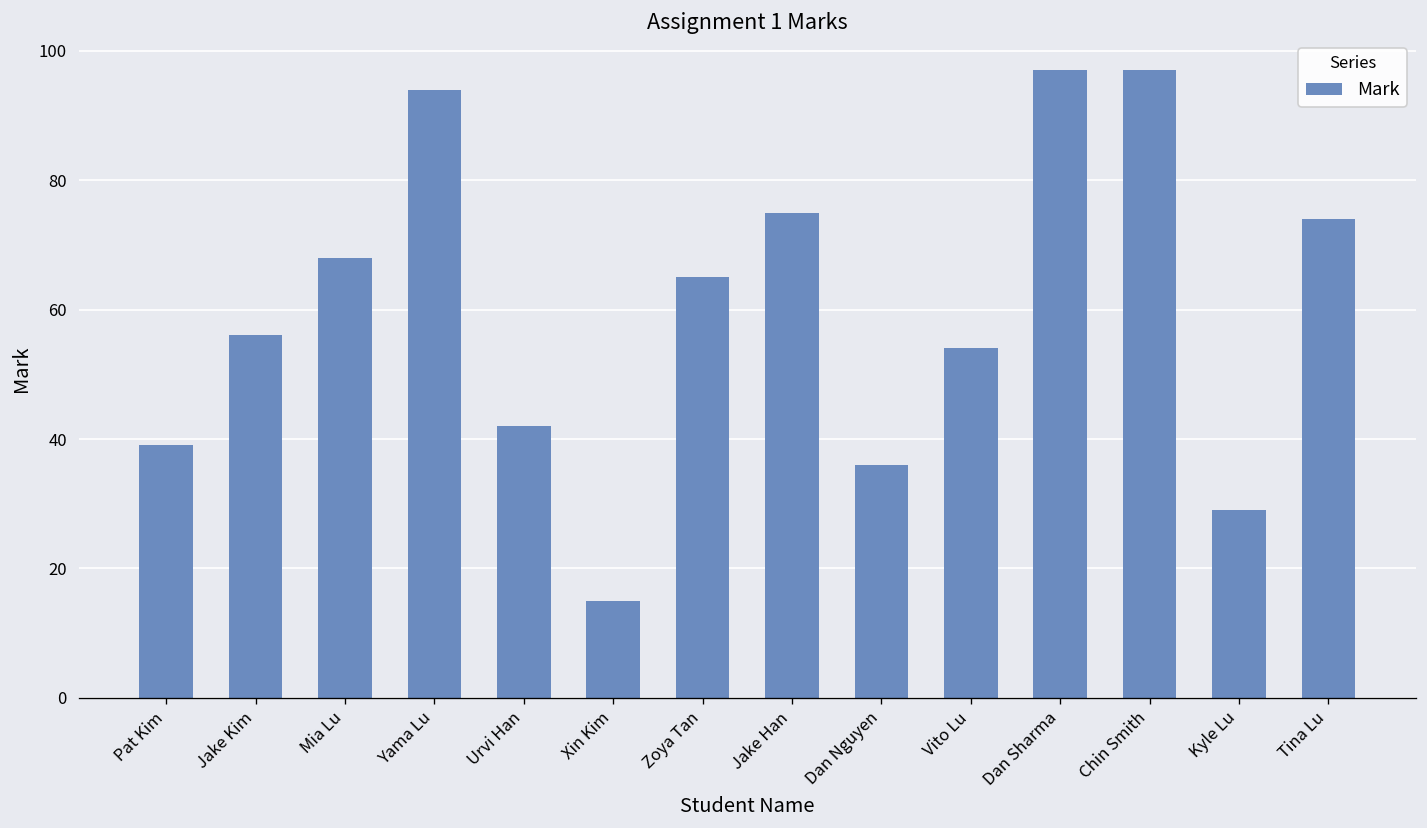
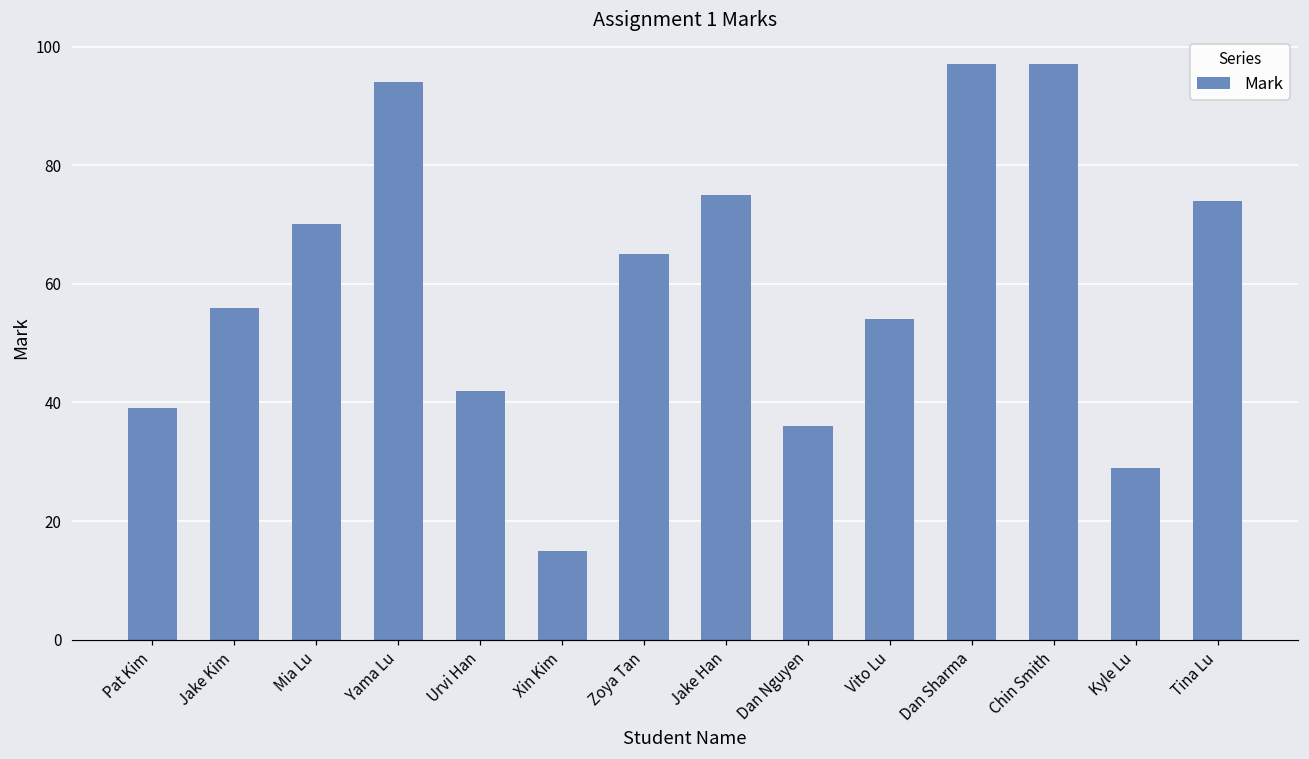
Mia Lu: 68 -> 70
